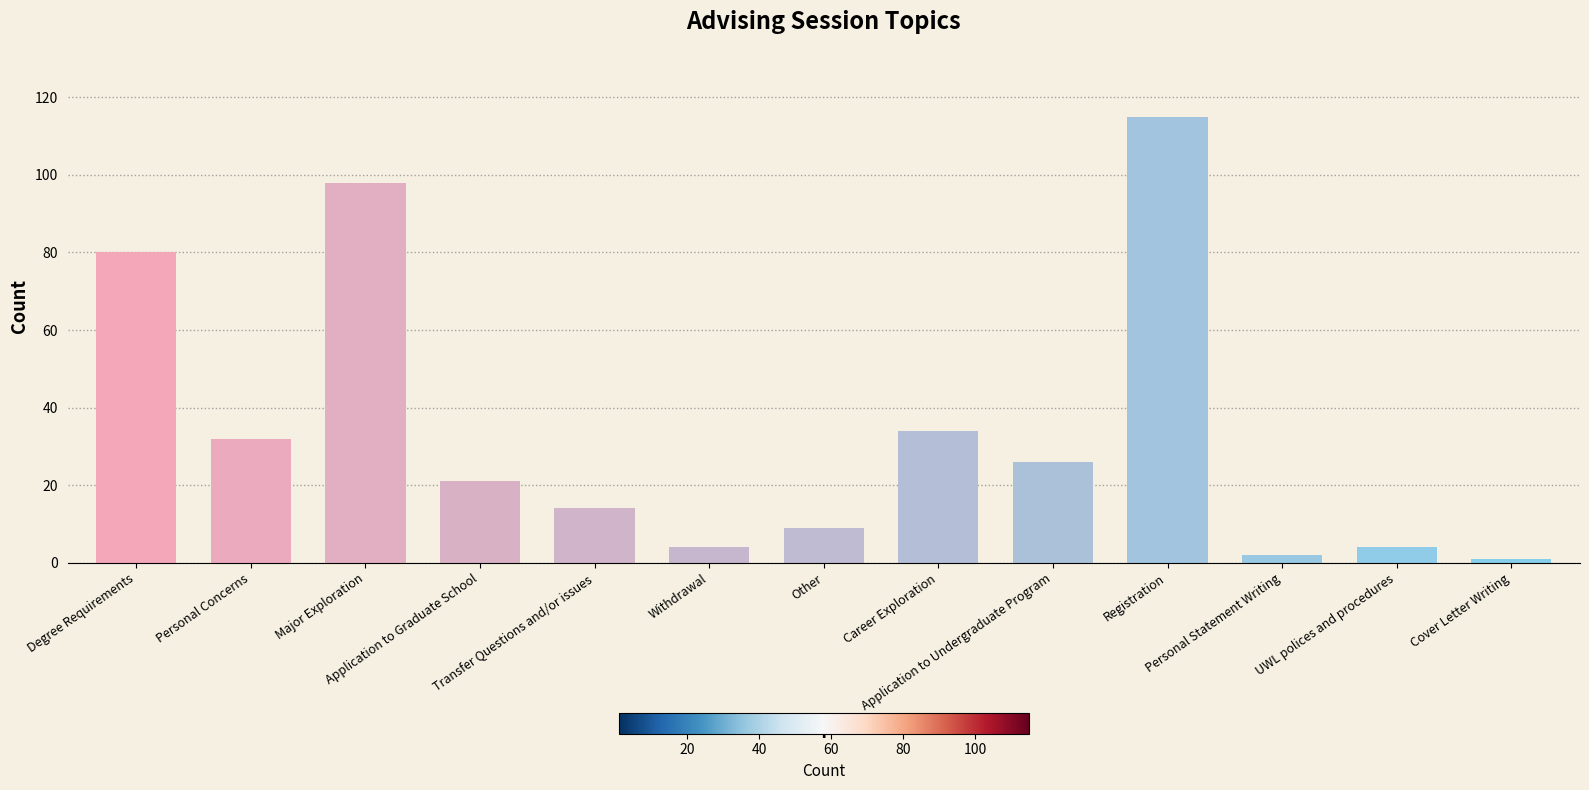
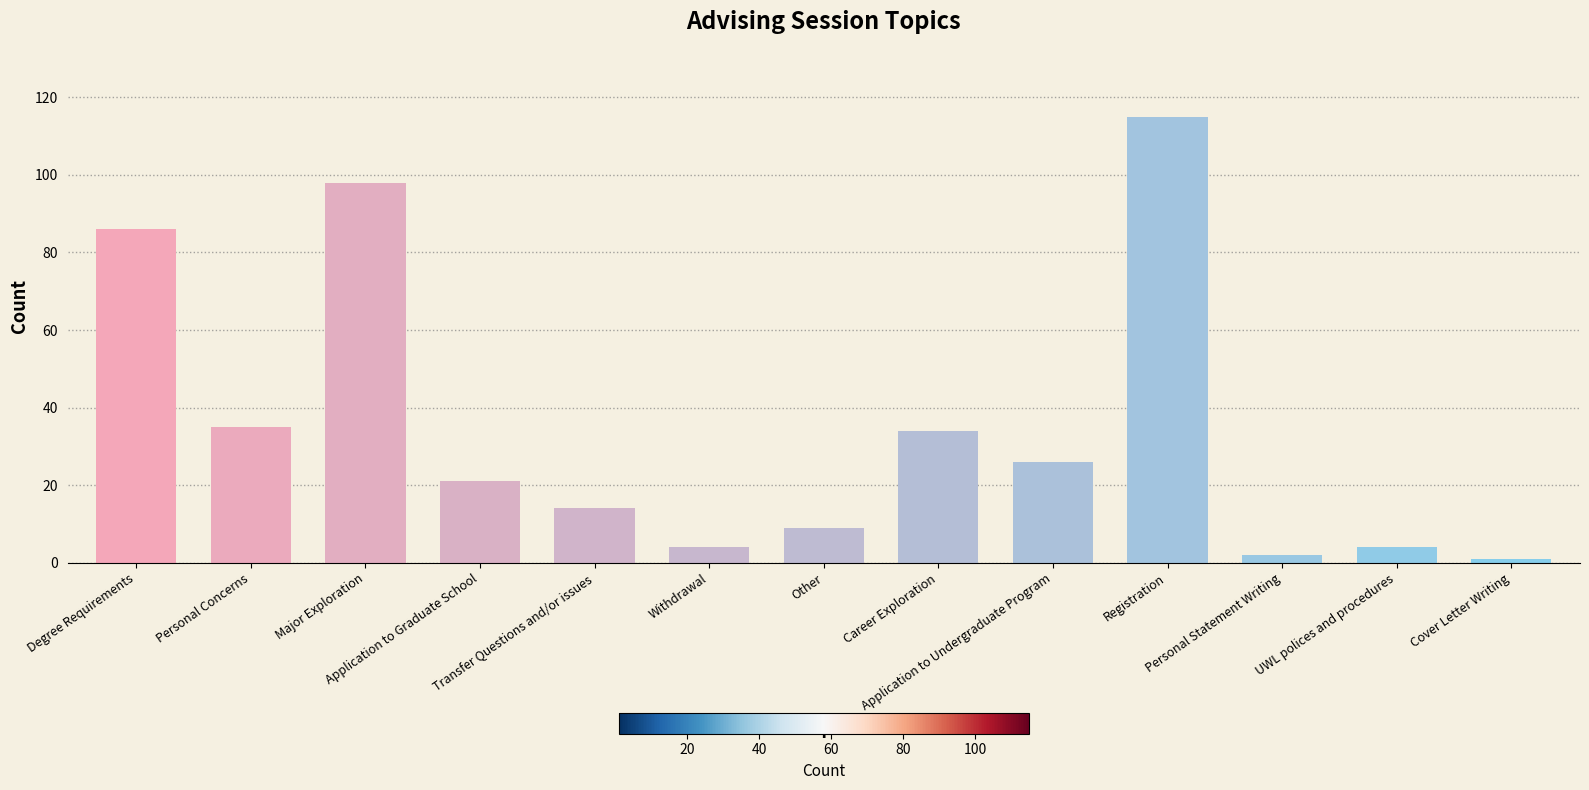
Degree Requirements: 80 -> 86
Personal Concerns: 32 -> 35
